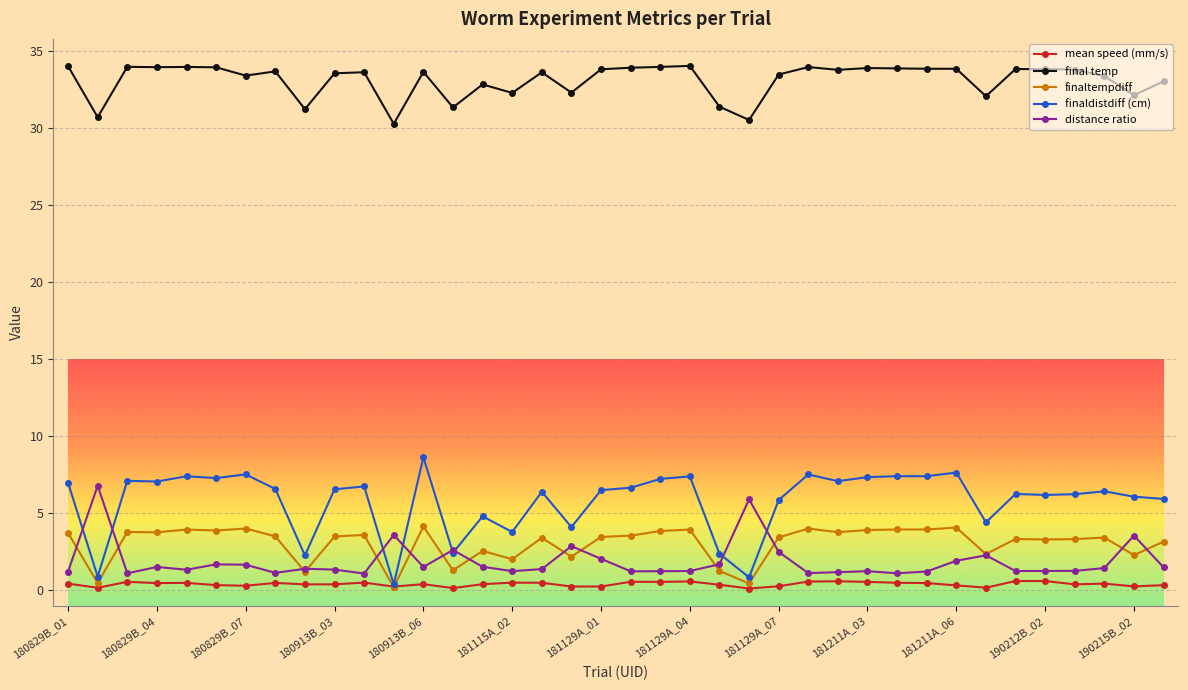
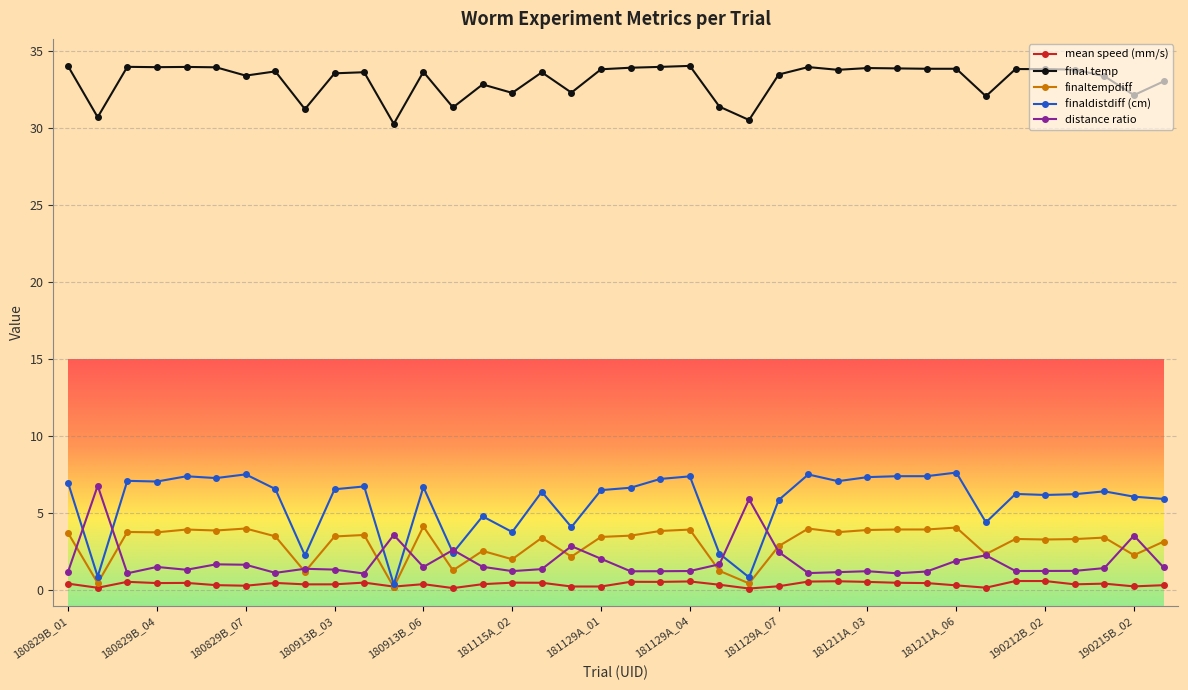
finaldistdiff (cm), 180913B_06: 8.6 -> 6.7
finaltempdiff, 181129A_07: 3.4 -> 2.9
